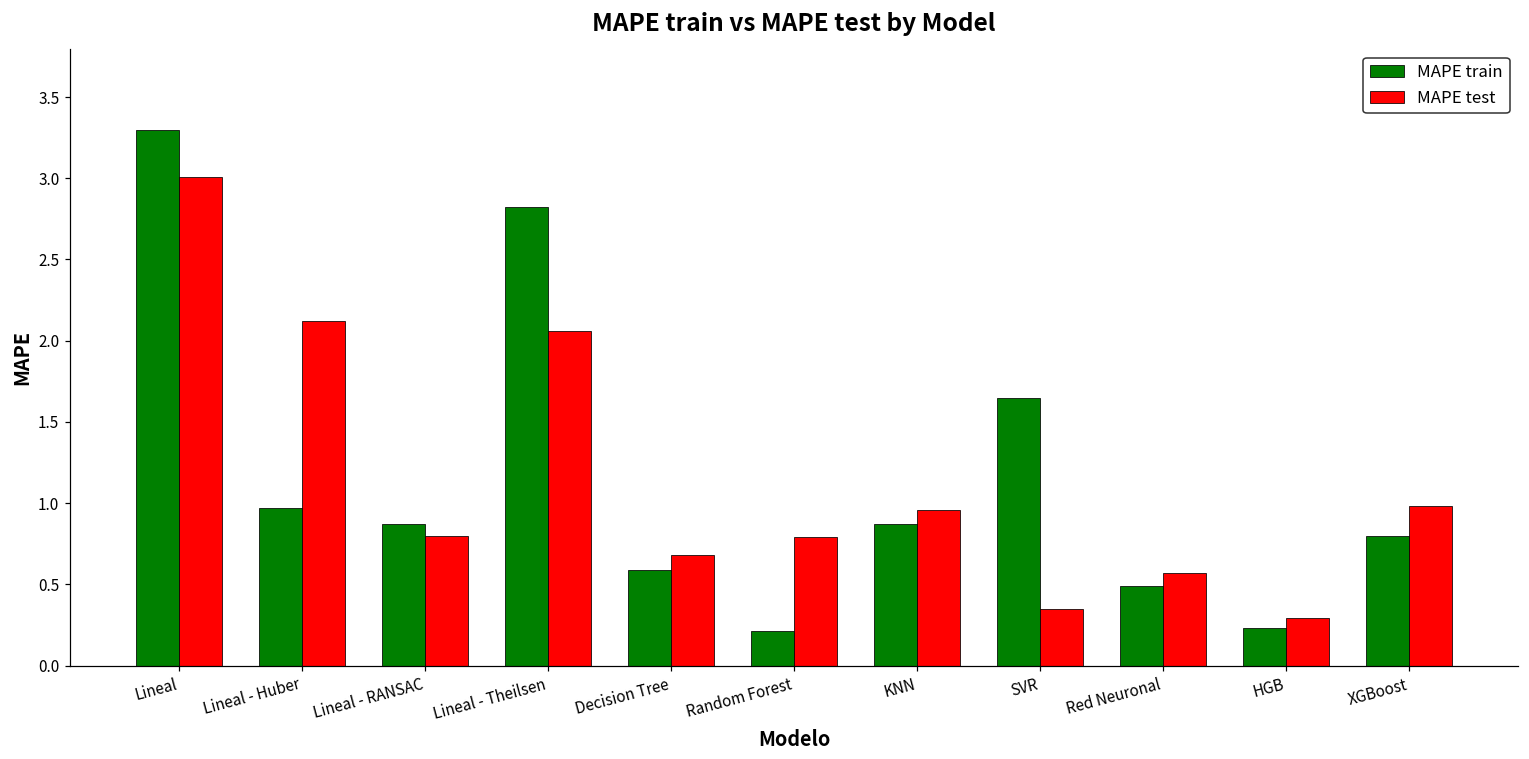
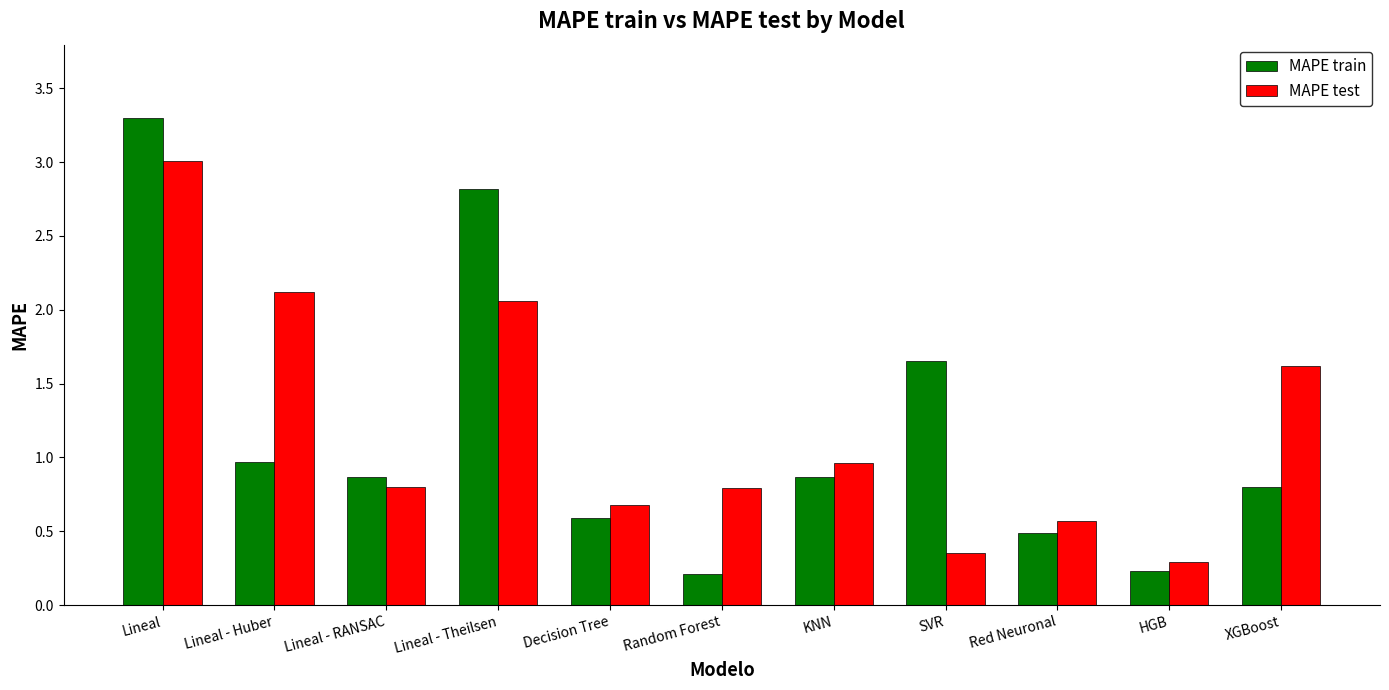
MAPE test, XGBoost: 0.98 -> 1.62
